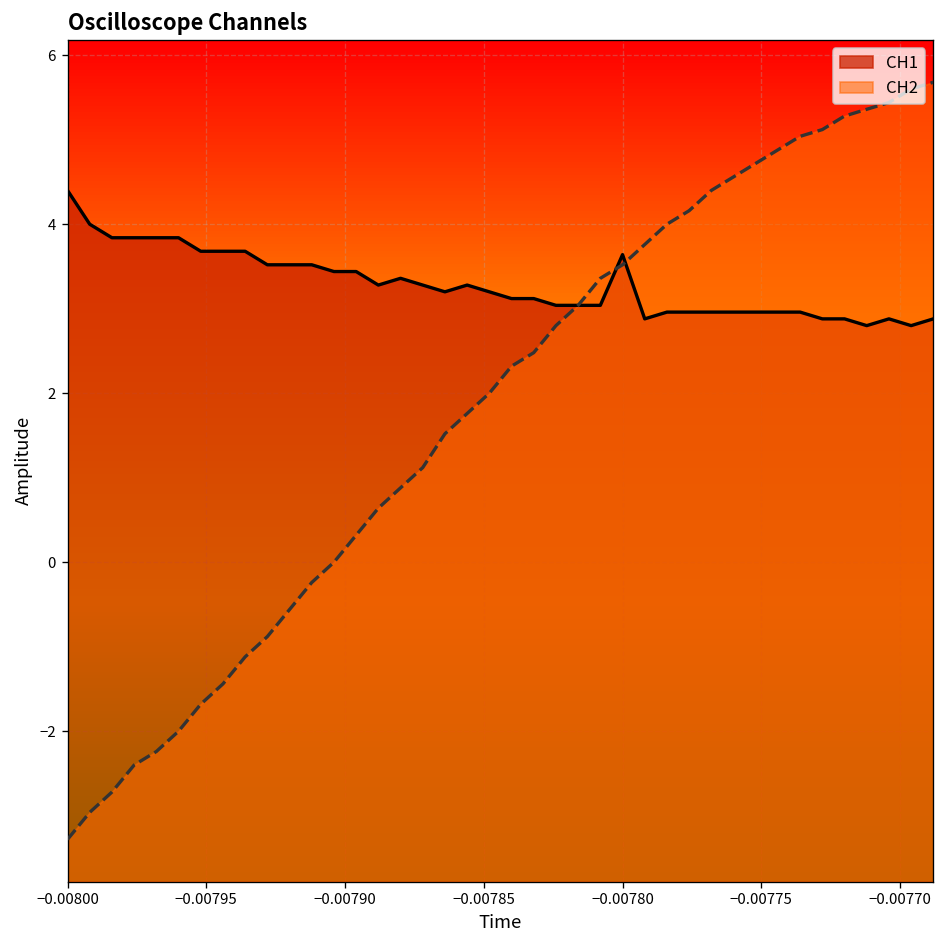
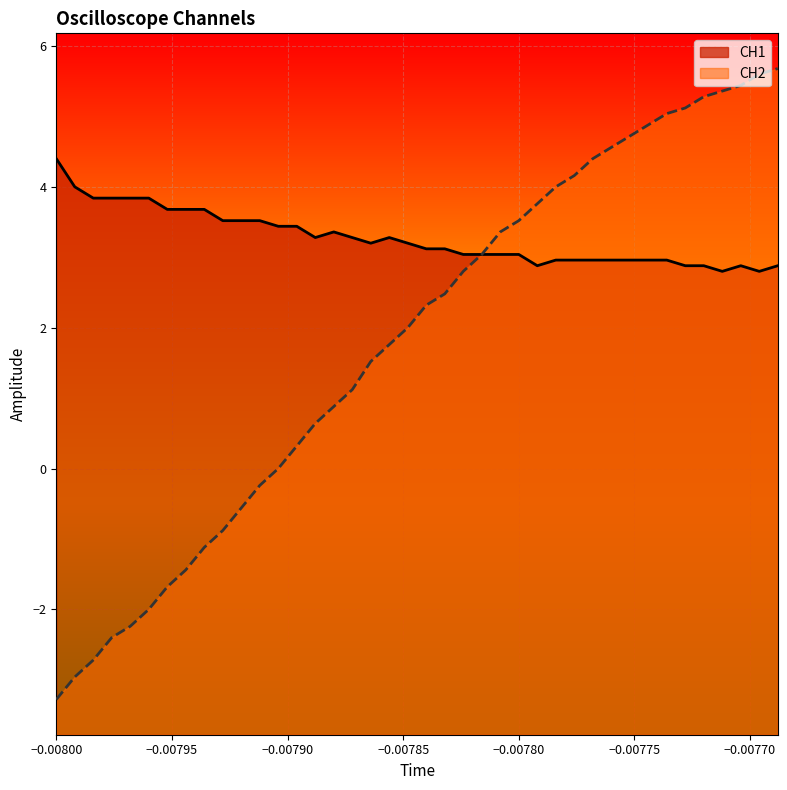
CH1, −0.00780: 3.6 -> 3.0
